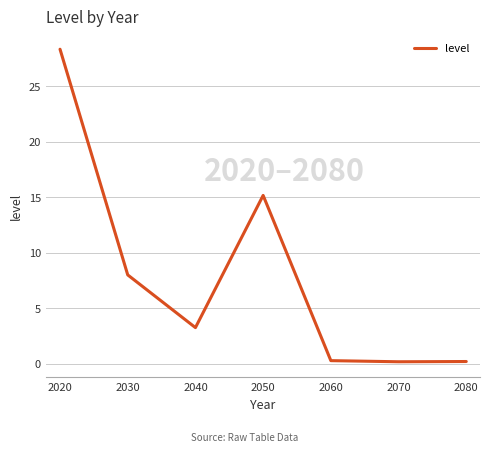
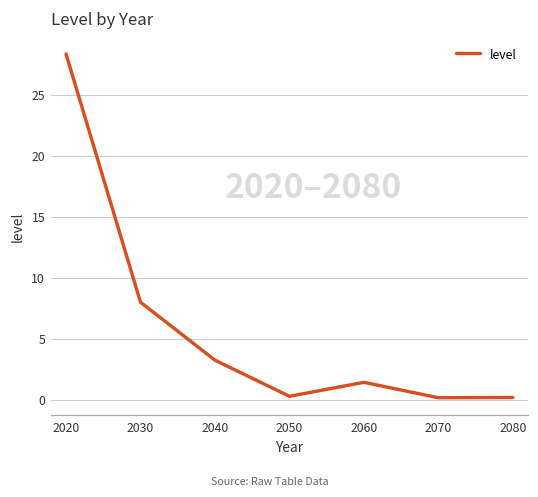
2050: 15.2 -> 0.3
2060: 0.3 -> 1.4
